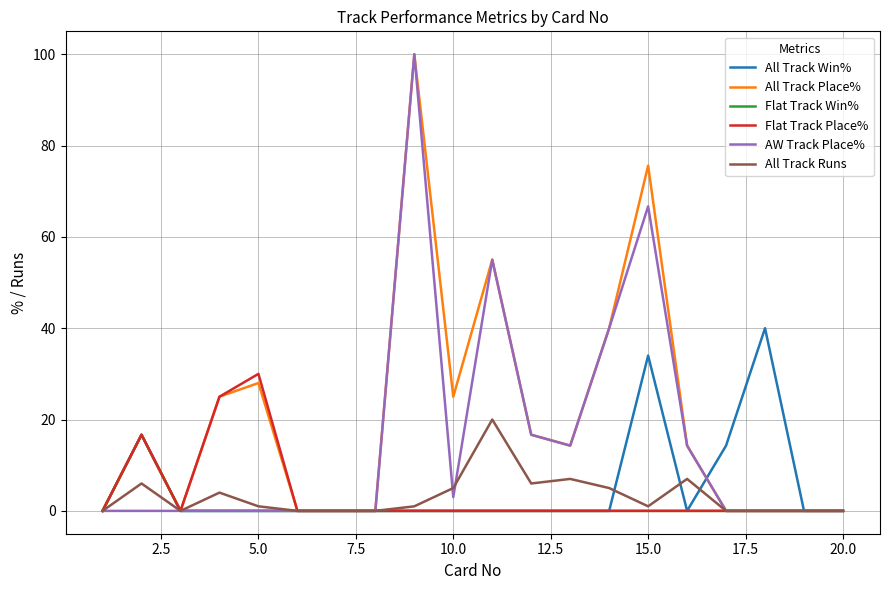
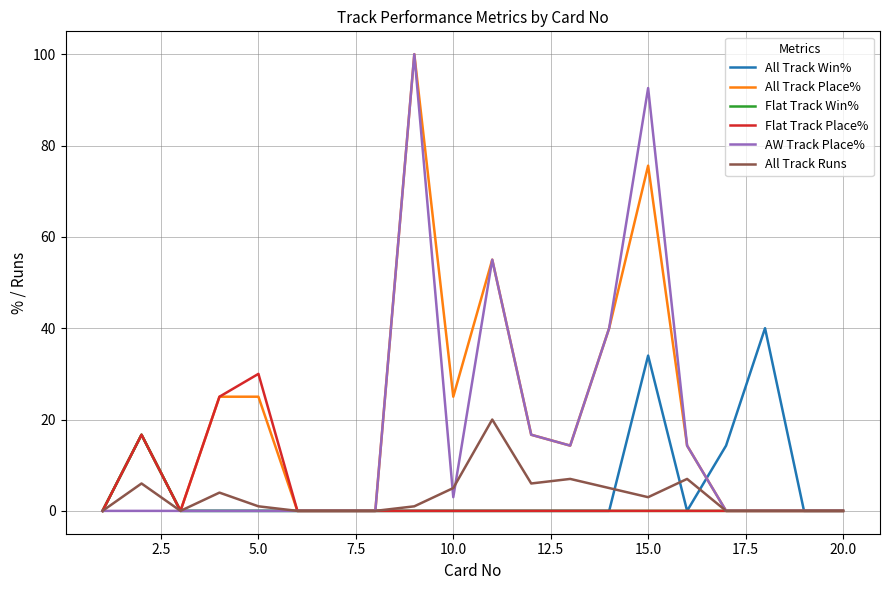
All Track Place%, 5.0: 28 -> 25
AW Track Place%, 15.0: 67 -> 93
All Track Runs, 15.0: 1 -> 3
